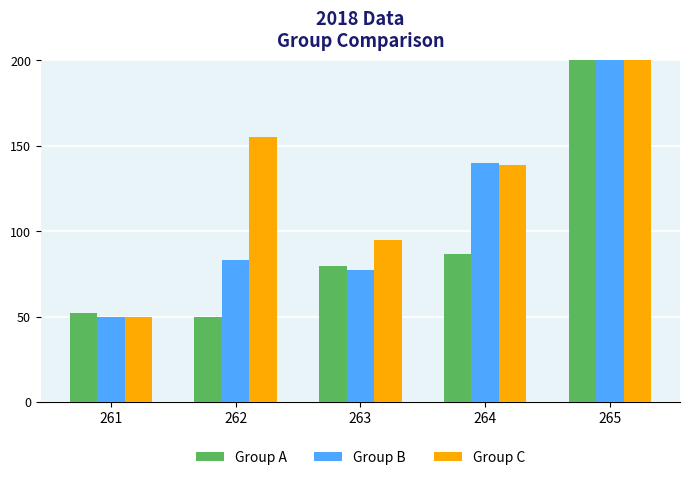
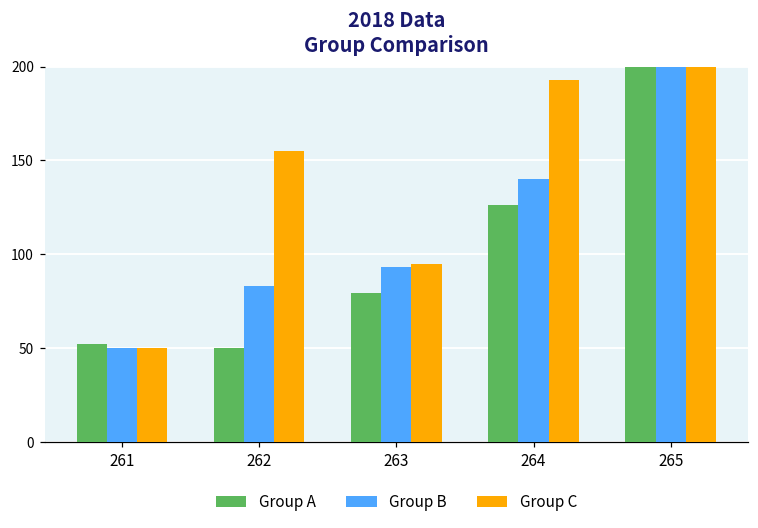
Group B, 263: 77 -> 93
Group A, 264: 87 -> 126
Group C, 264: 139 -> 193
